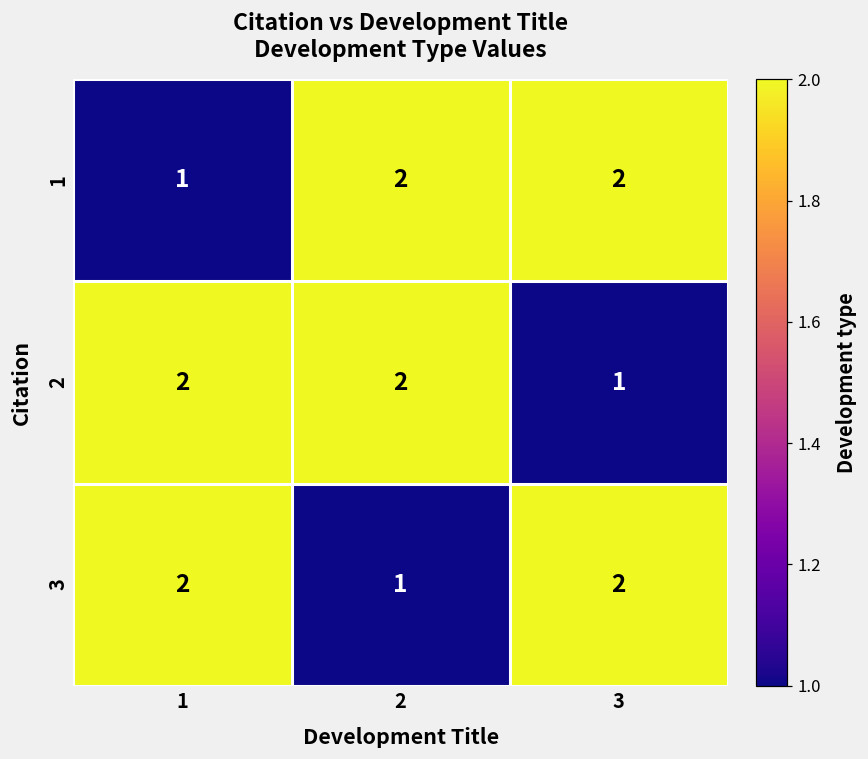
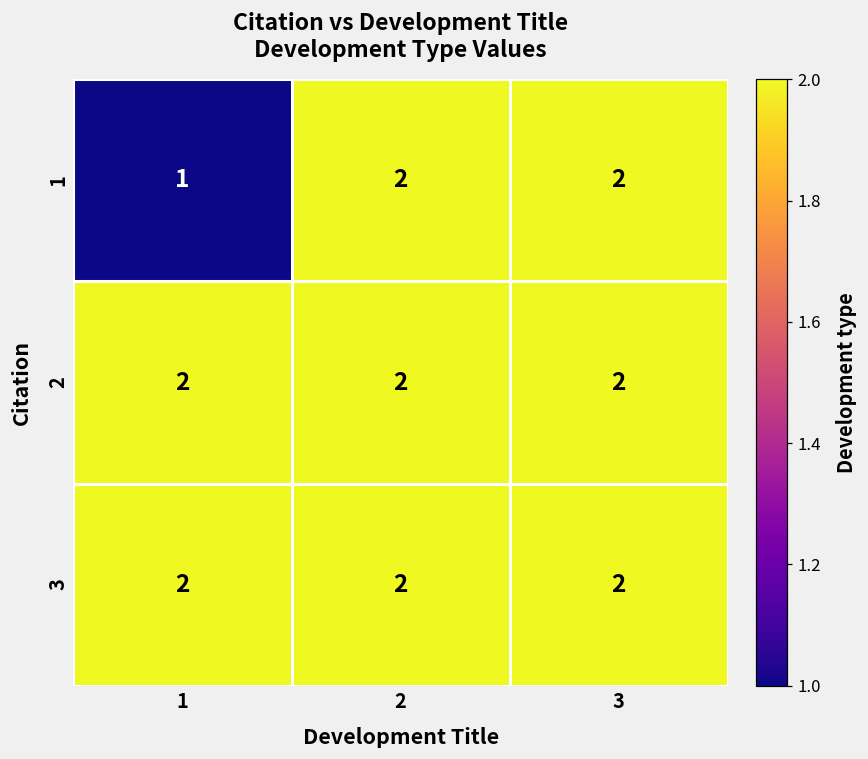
2, 3: 1 -> 2
3, 2: 1 -> 2
